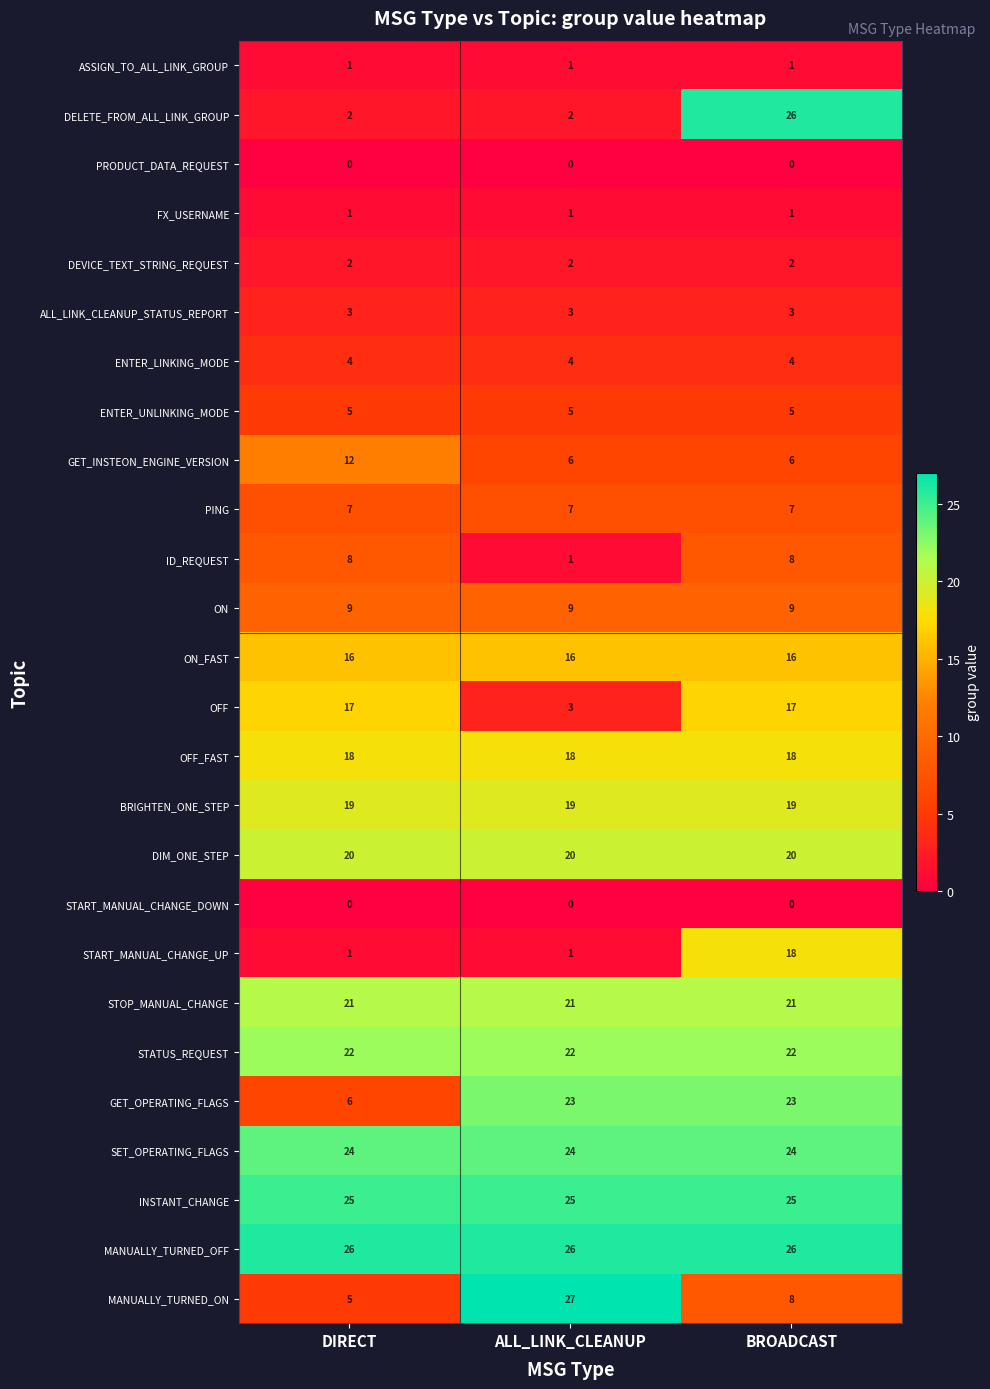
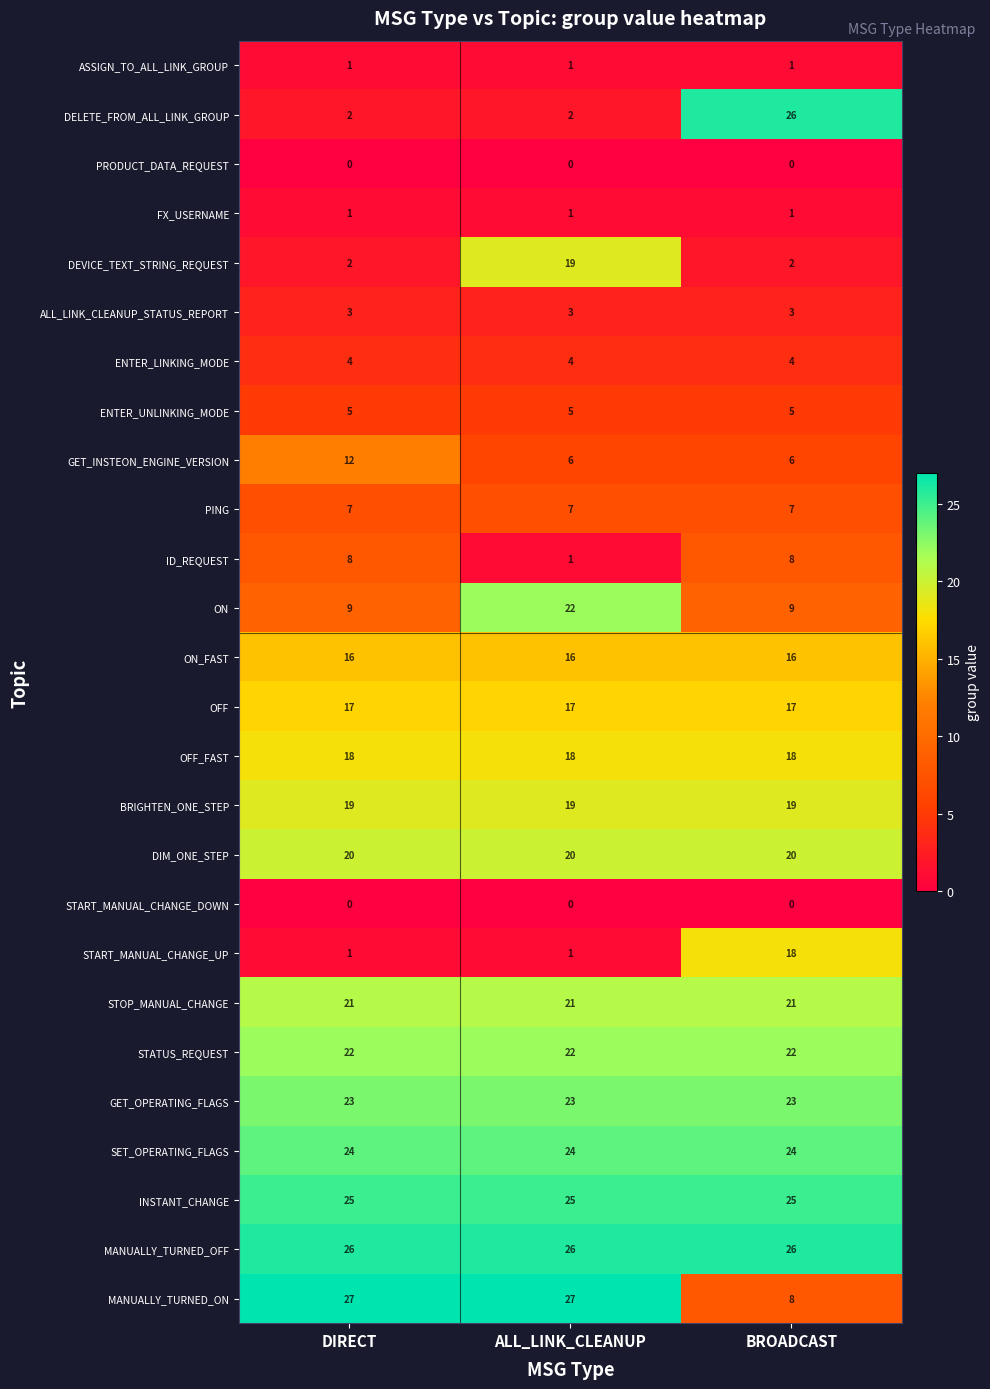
DEVICE_TEXT_STRING_REQUEST, ALL_LINK_CLEANUP: 2 -> 19
ON, ALL_LINK_CLEANUP: 9 -> 22
OFF, ALL_LINK_CLEANUP: 3 -> 17
GET_OPERATING_FLAGS, DIRECT: 6 -> 23
MANUALLY_TURNED_ON, DIRECT: 5 -> 27
